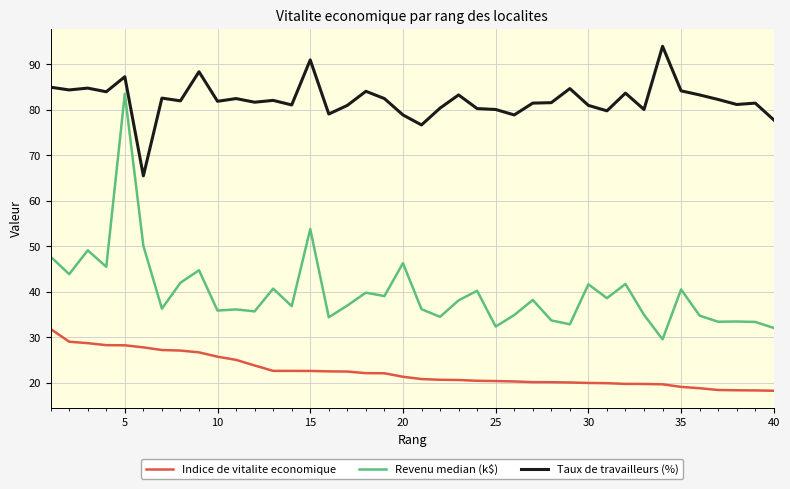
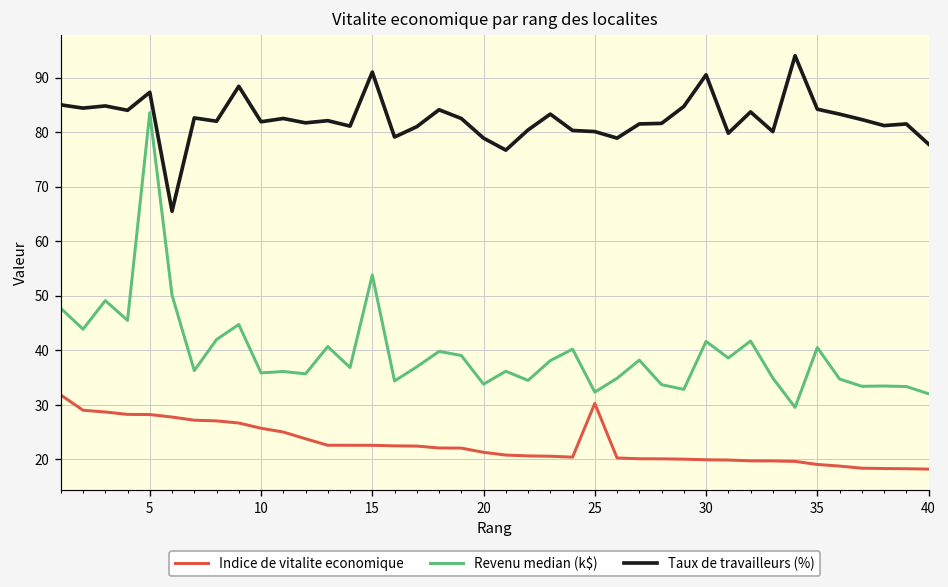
Revenu median (k$), 20: 46 -> 34
Indice de vitalite economique, 25: 20 -> 30
Taux de travailleurs (%), 30: 81 -> 91
